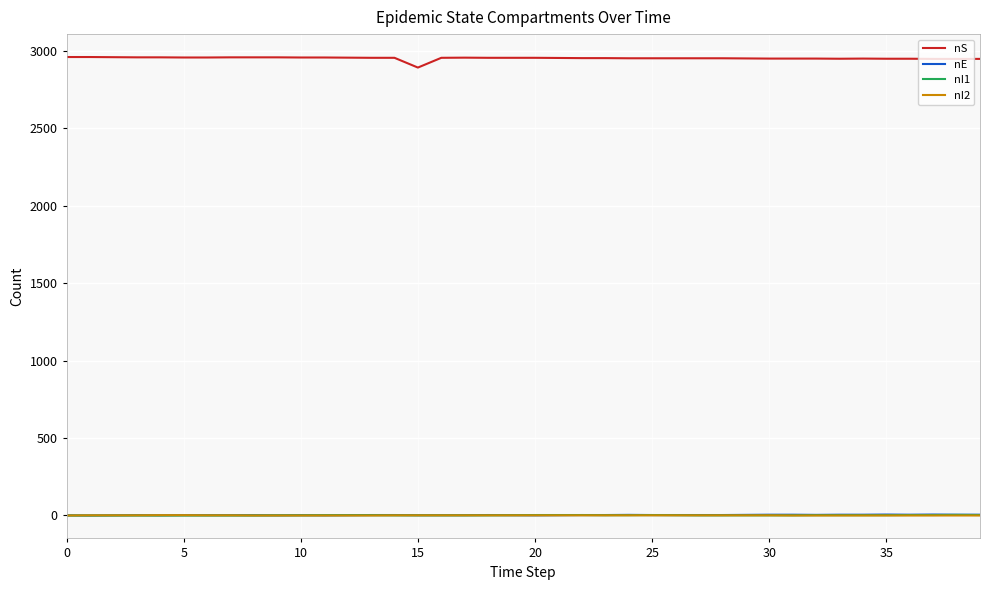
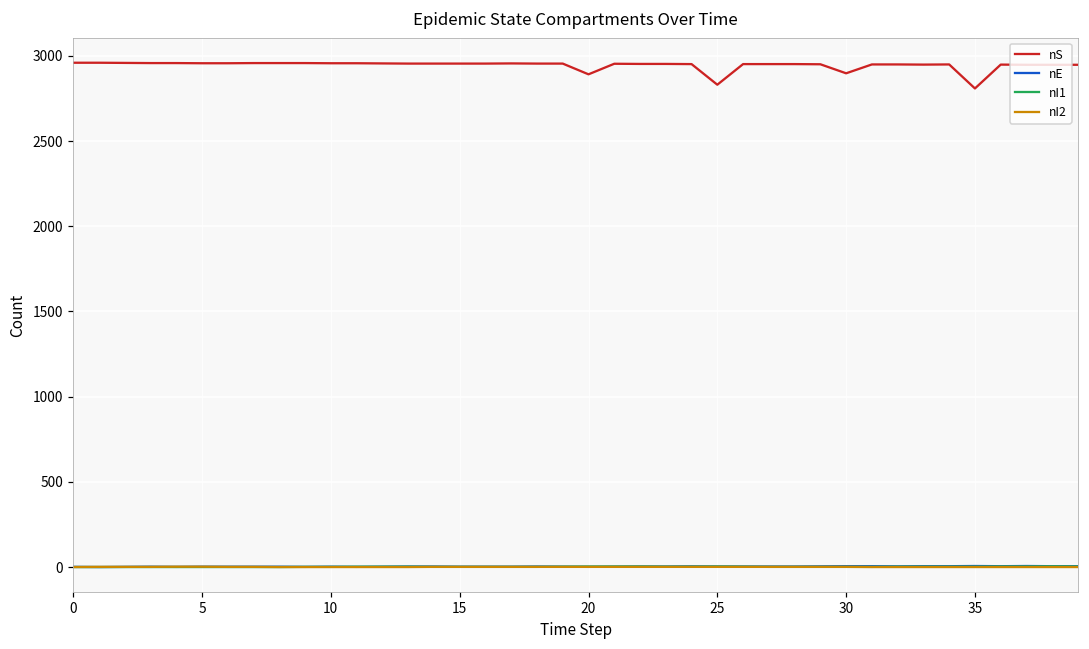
nS, 15: 2890 -> 2960
nS, 20: 2960 -> 2890
nS, 25: 2950 -> 2830
nS, 30: 2950 -> 2900
nS, 35: 2950 -> 2810
